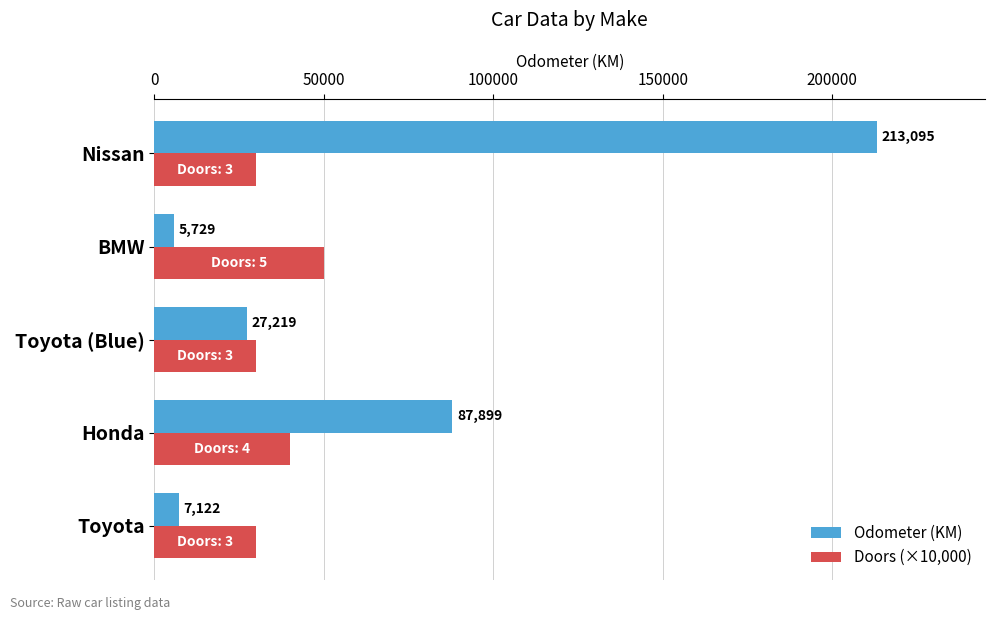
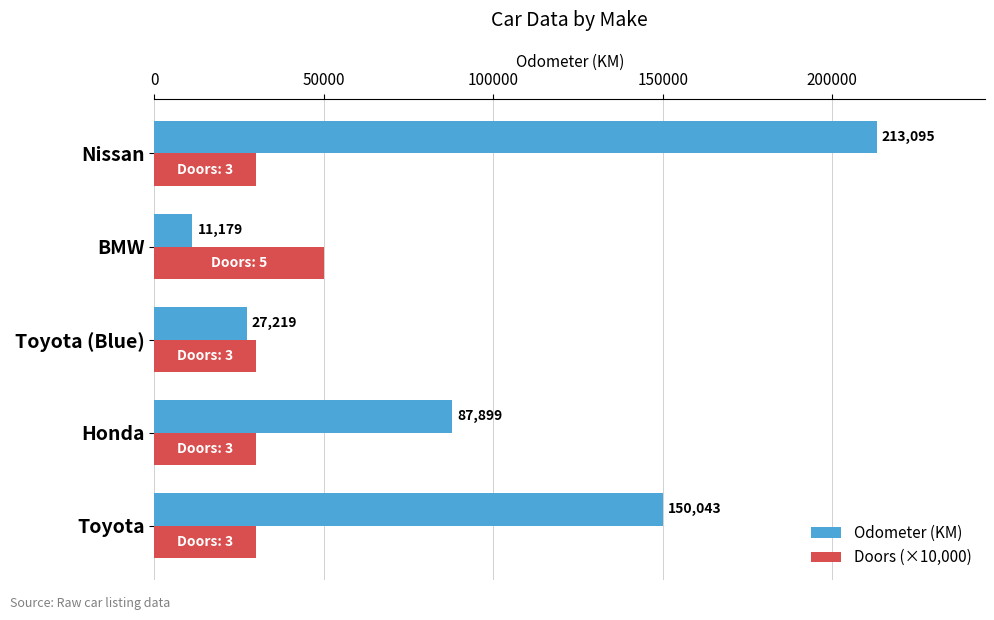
Odometer (KM), BMW: 5,729 -> 11,179
Doors (×10,000), Honda: 4 -> 3
Odometer (KM), Toyota: 7,122 -> 150,043
